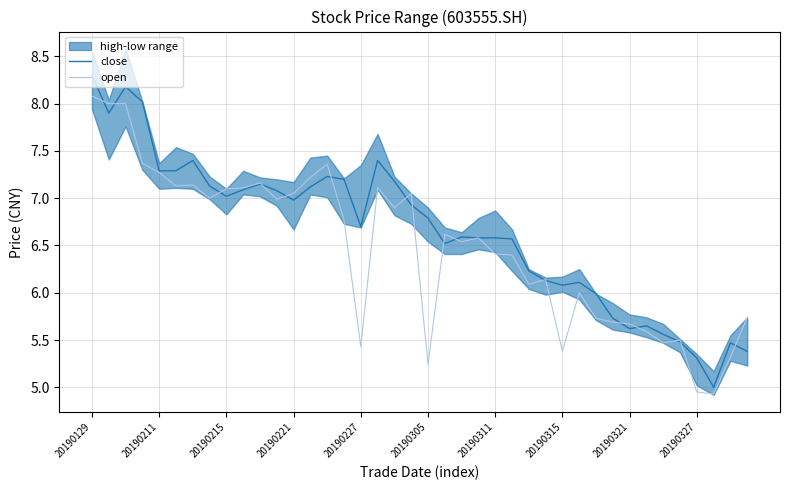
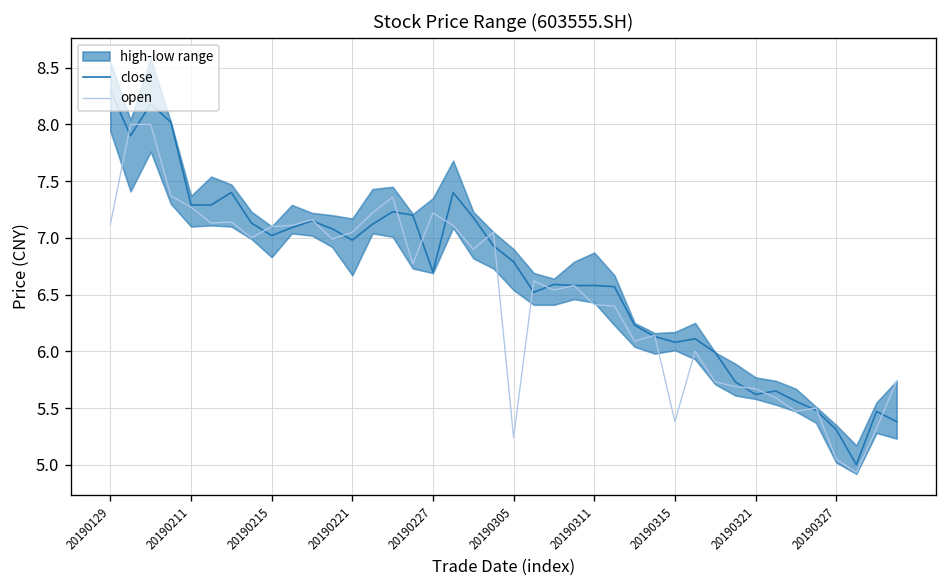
open, 20190129: 8.1 -> 7.1
open, 20190227: 5.4 -> 7.2
open, 20190327: 5.0 -> 5.1
